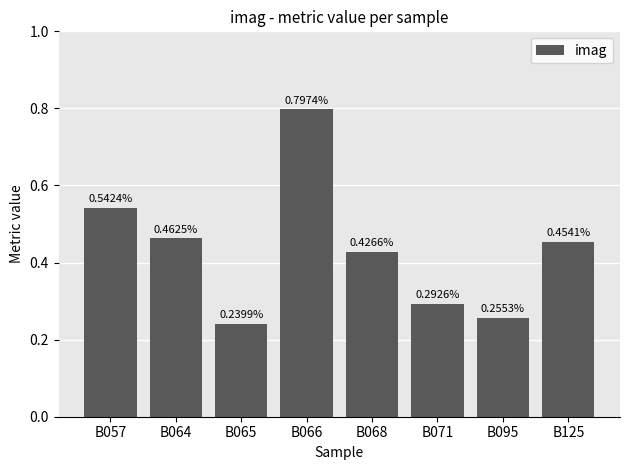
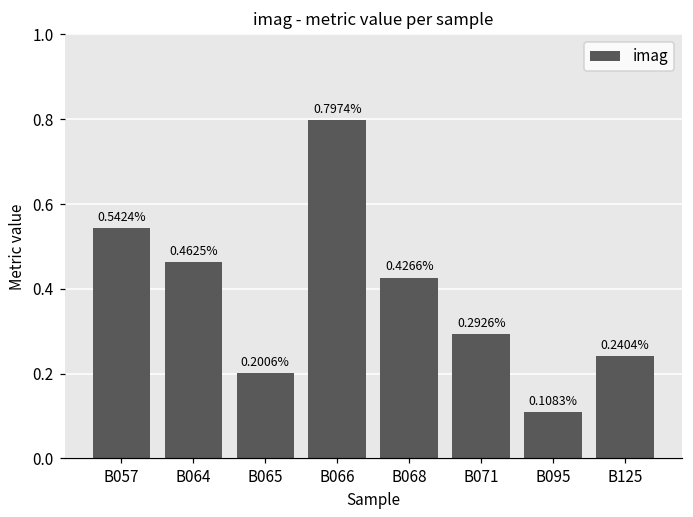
B065: 0.2399% -> 0.2006%
B095: 0.2553% -> 0.1083%
B125: 0.4541% -> 0.2404%
